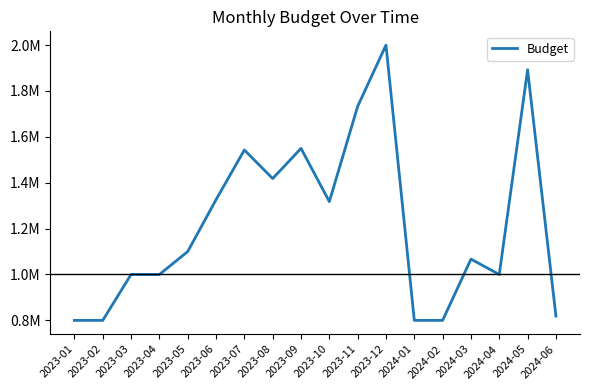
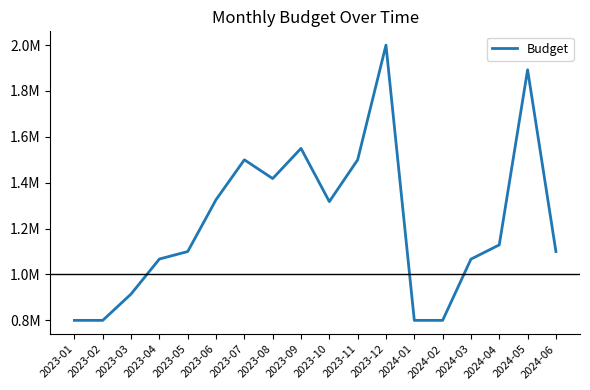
2023-03: 1000000 -> 910000
2023-04: 1000000 -> 1070000
2023-07: 1540000 -> 1500000
2023-11: 1730000 -> 1500000
2024-04: 1000000 -> 1130000
2024-06: 820000 -> 1100000
